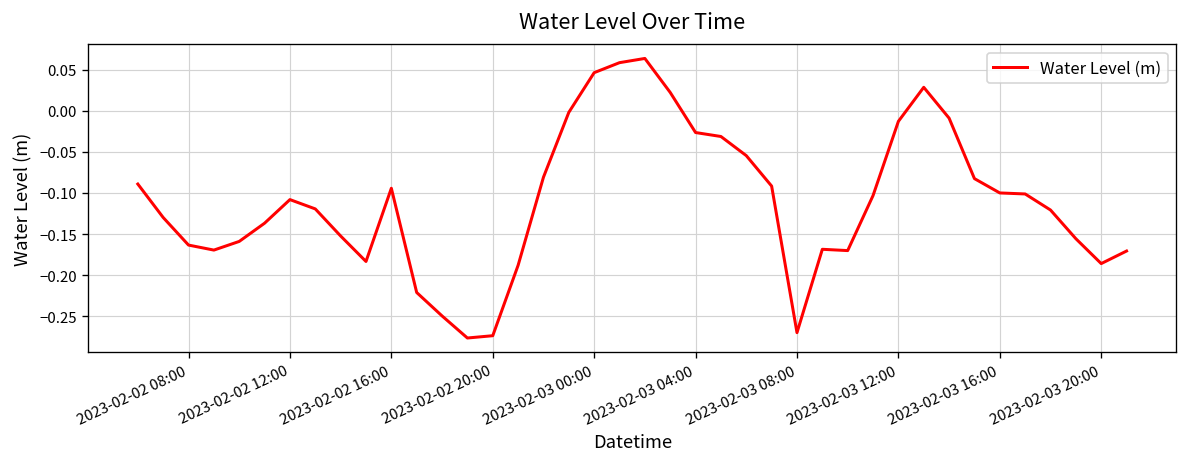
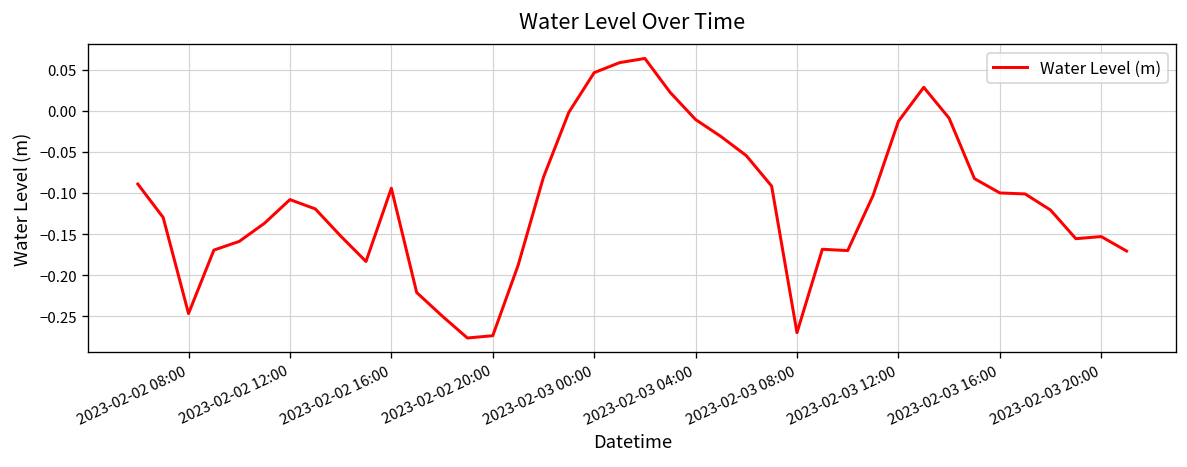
2023-02-02 08:00: -0.16 -> -0.25
2023-02-03 04:00: -0.03 -> -0.01
2023-02-03 20:00: -0.19 -> -0.15
